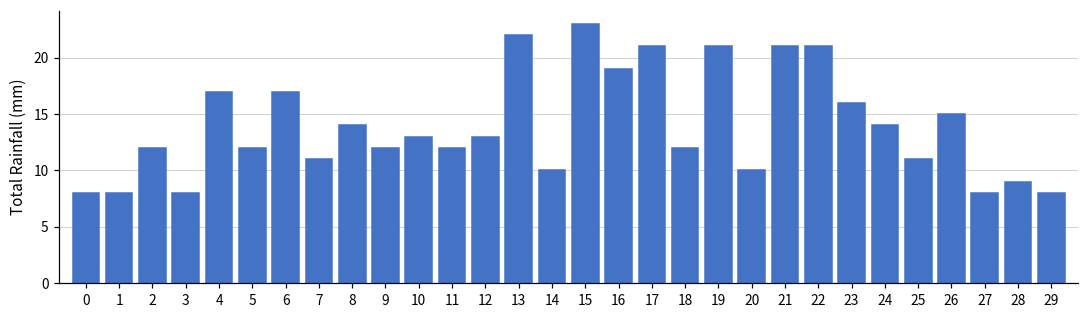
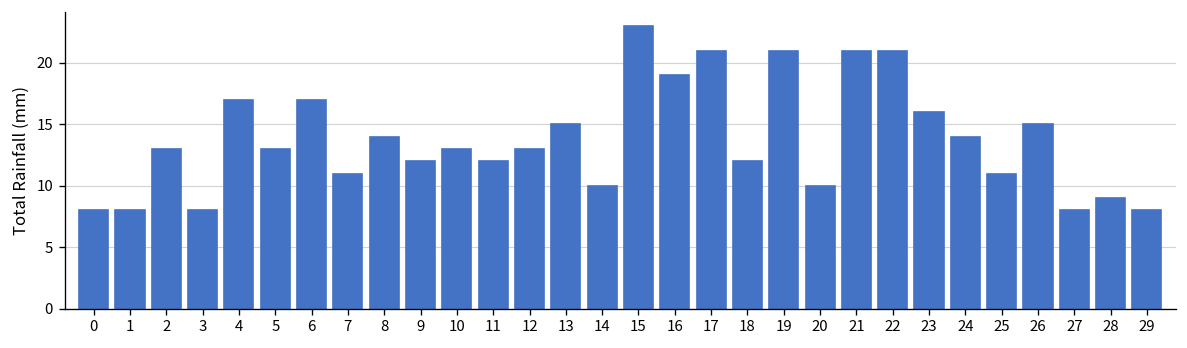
2: 12 -> 13
5: 12 -> 13
13: 22 -> 15
